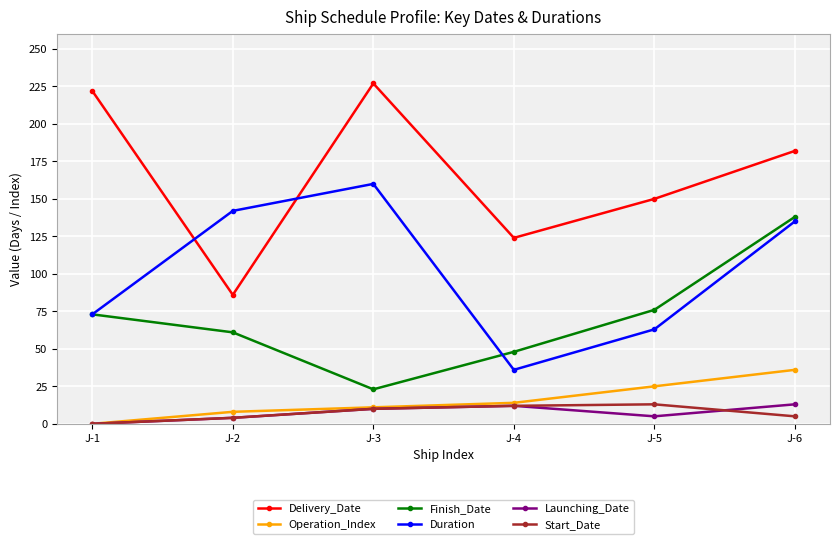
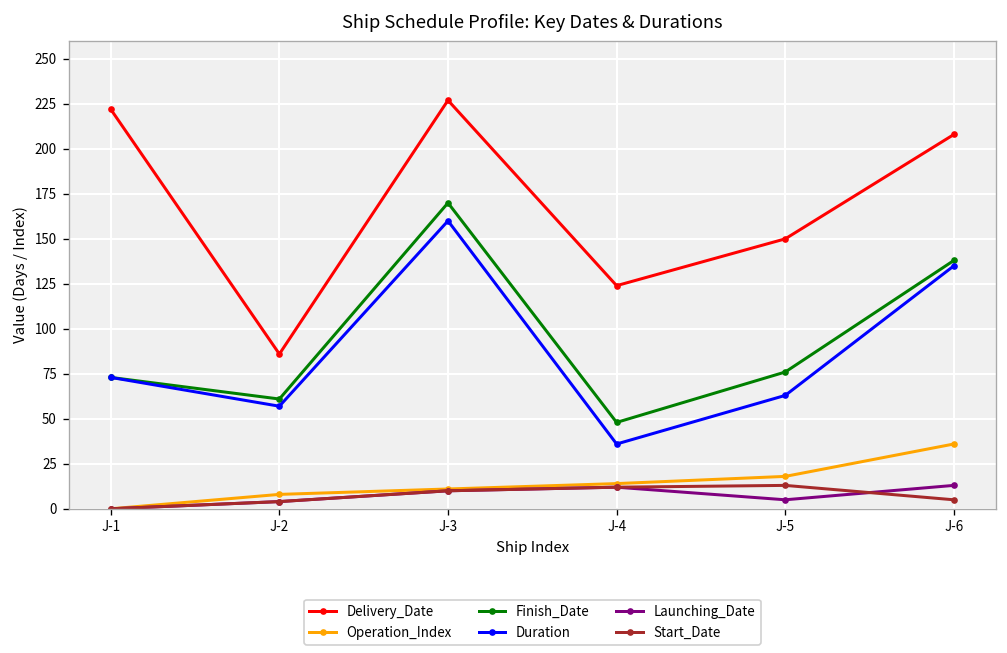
Duration, J-2: 142 -> 57
Finish_Date, J-3: 23 -> 170
Operation_Index, J-5: 25 -> 18
Delivery_Date, J-6: 182 -> 208
